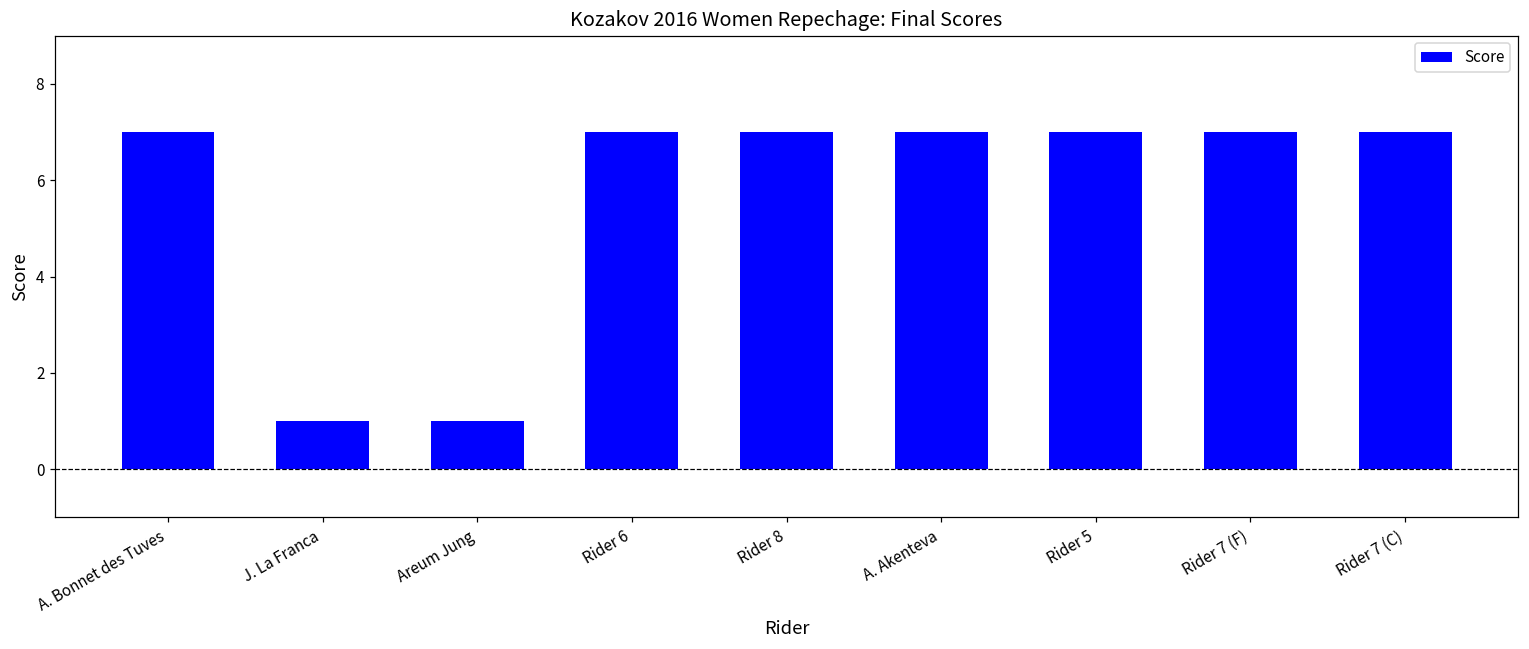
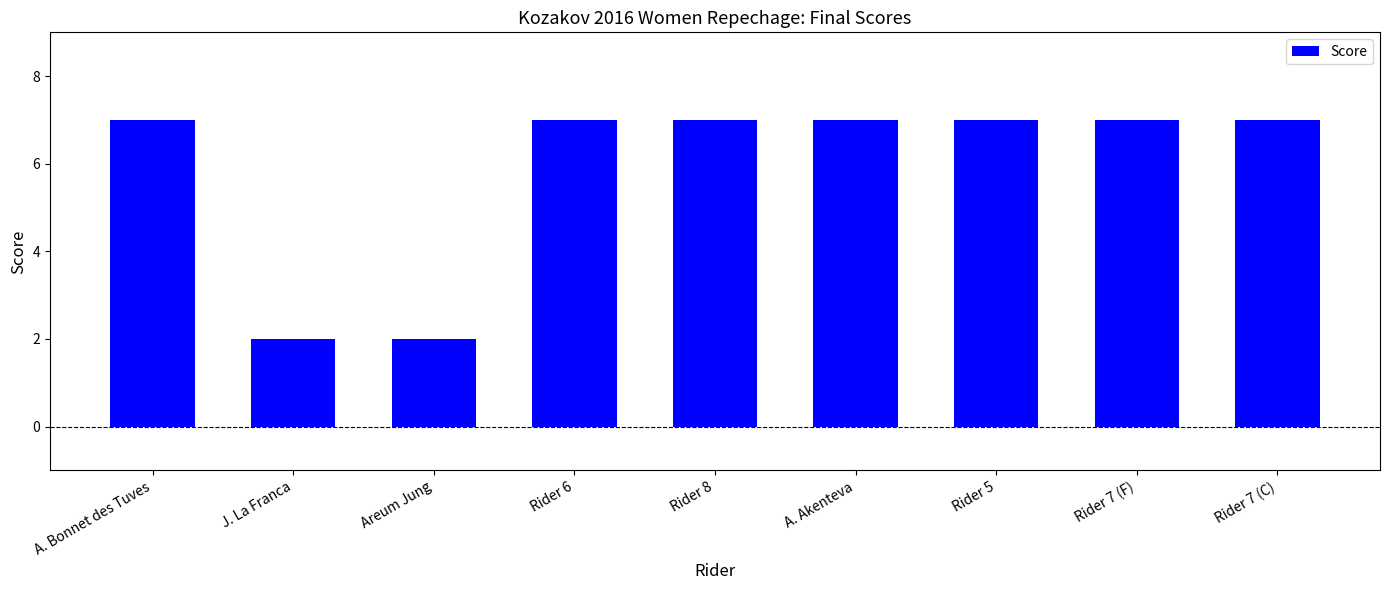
J. La Franca: 1 -> 2
Areum Jung: 1 -> 2
